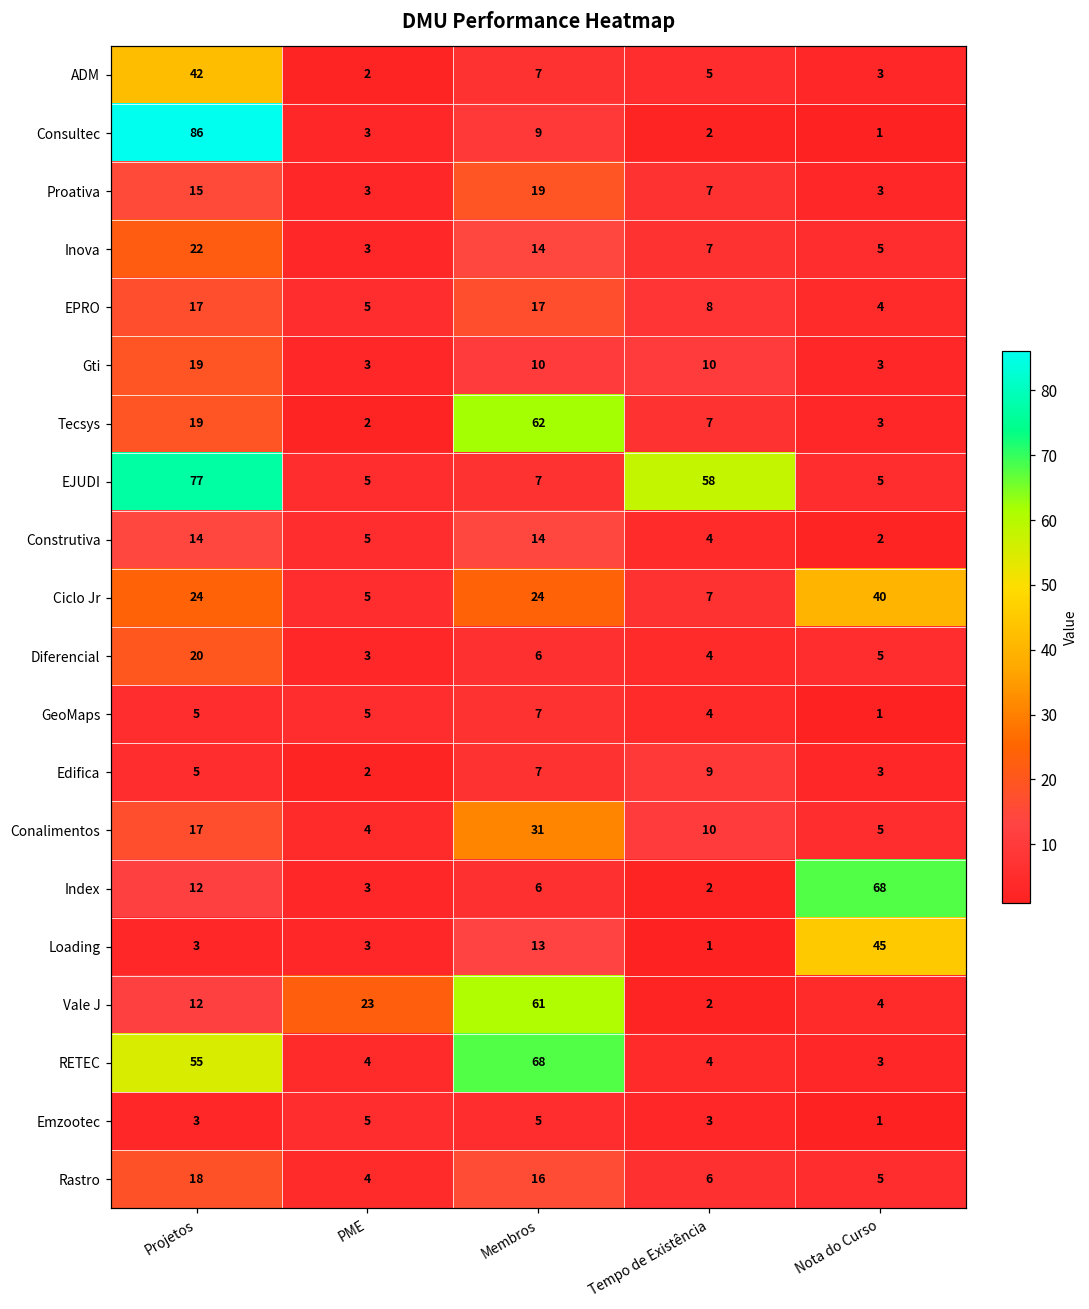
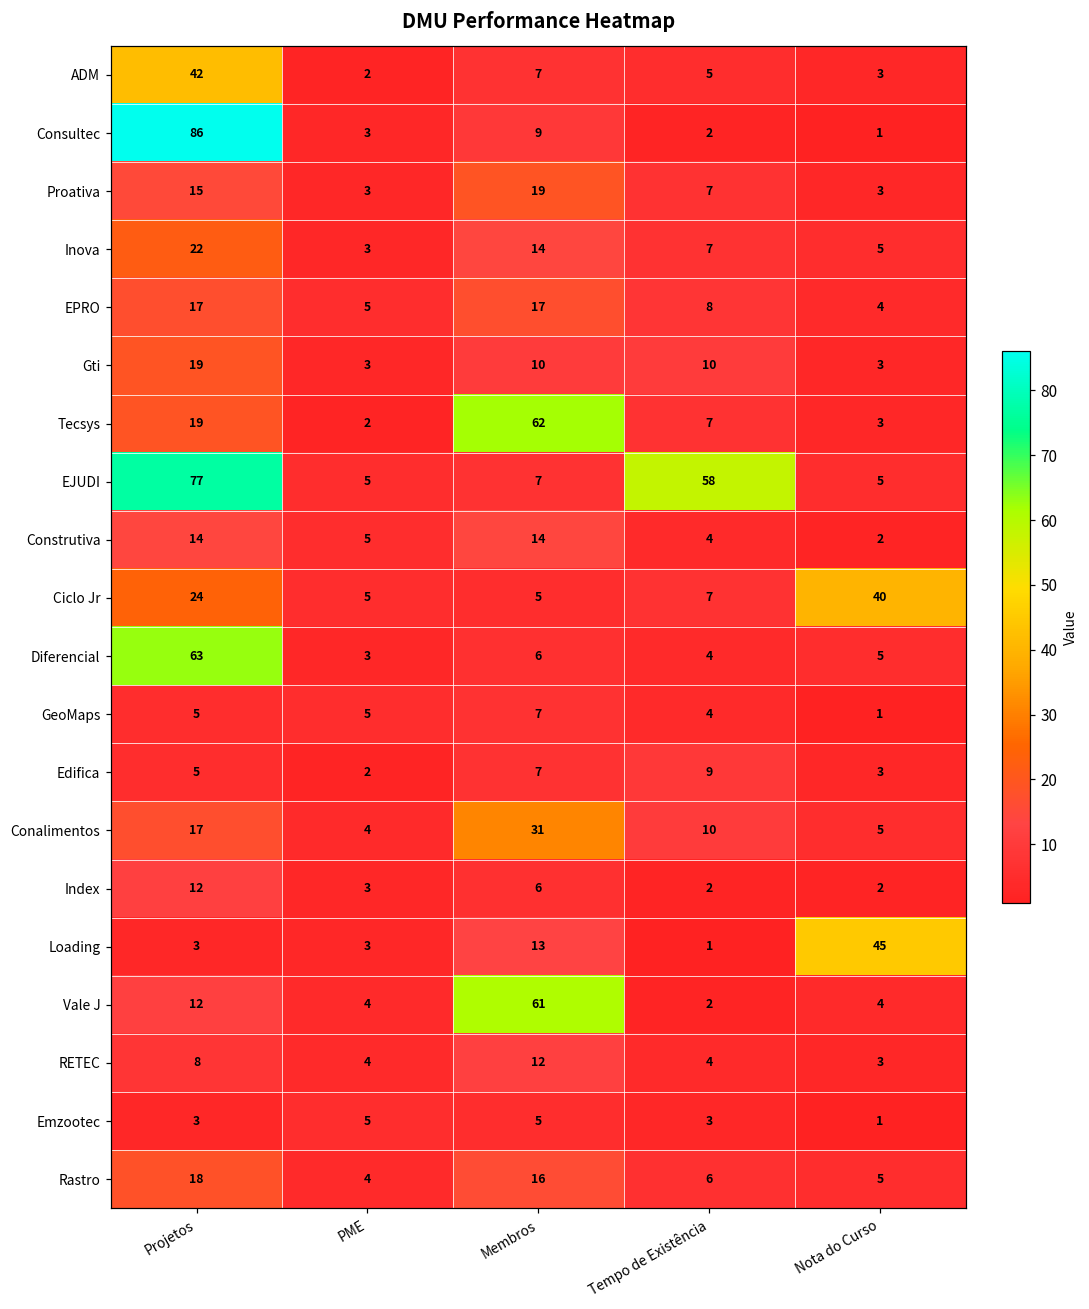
Ciclo Jr, Membros: 24 -> 5
Diferencial, Projetos: 20 -> 63
Index, Nota do Curso: 68 -> 2
Vale J, PME: 23 -> 4
RETEC, Projetos: 55 -> 8
RETEC, Membros: 68 -> 12
